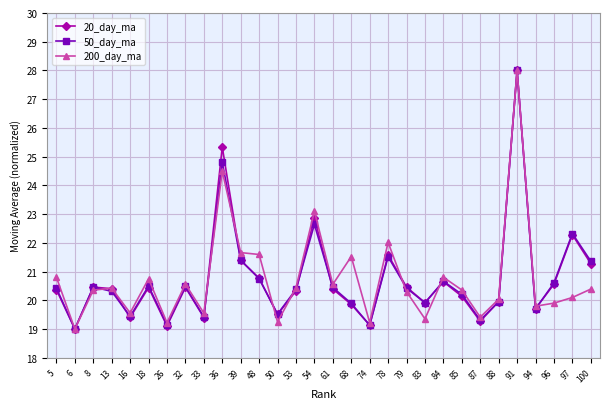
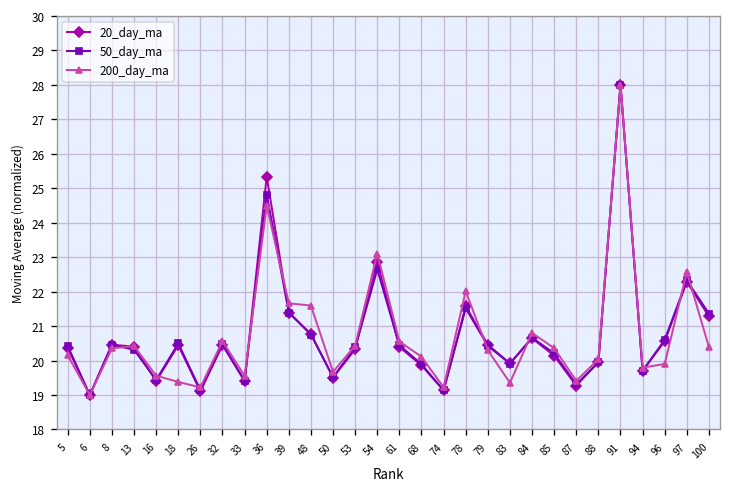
200_day_ma, 5: 20.8 -> 20.1
200_day_ma, 18: 20.7 -> 19.4
200_day_ma, 50: 19.2 -> 19.7
200_day_ma, 68: 21.5 -> 20.1
200_day_ma, 97: 20.1 -> 22.6
